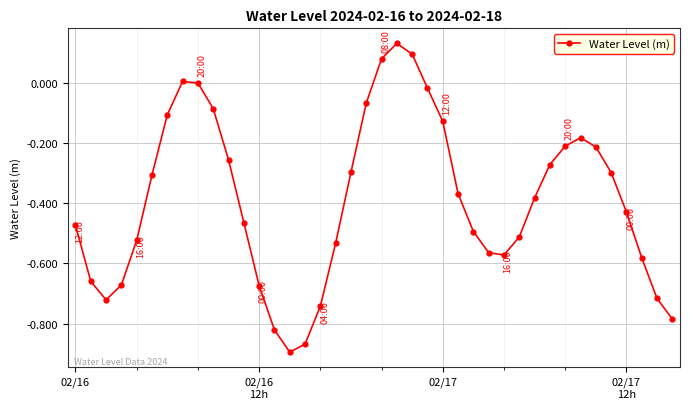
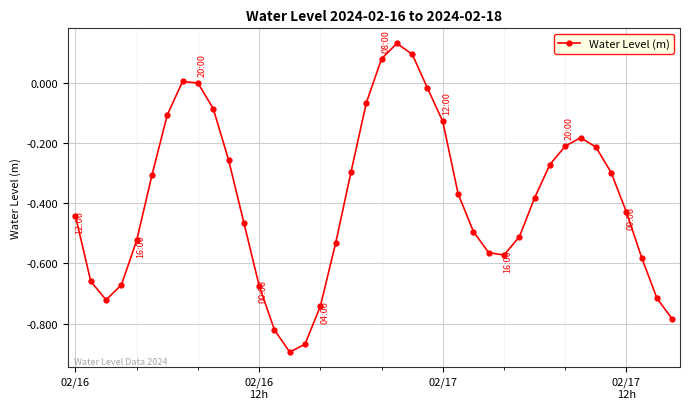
02/16: -0.47 -> -0.44
